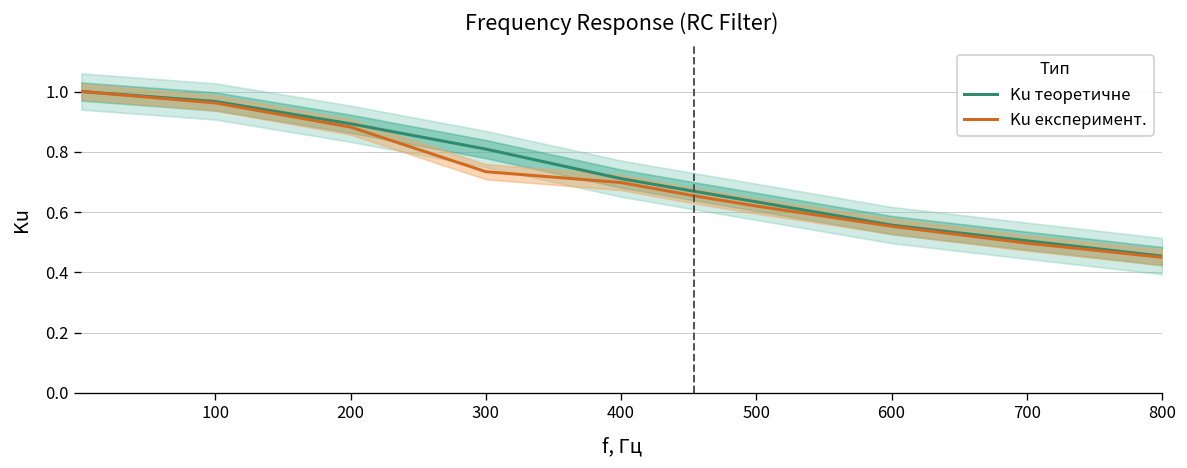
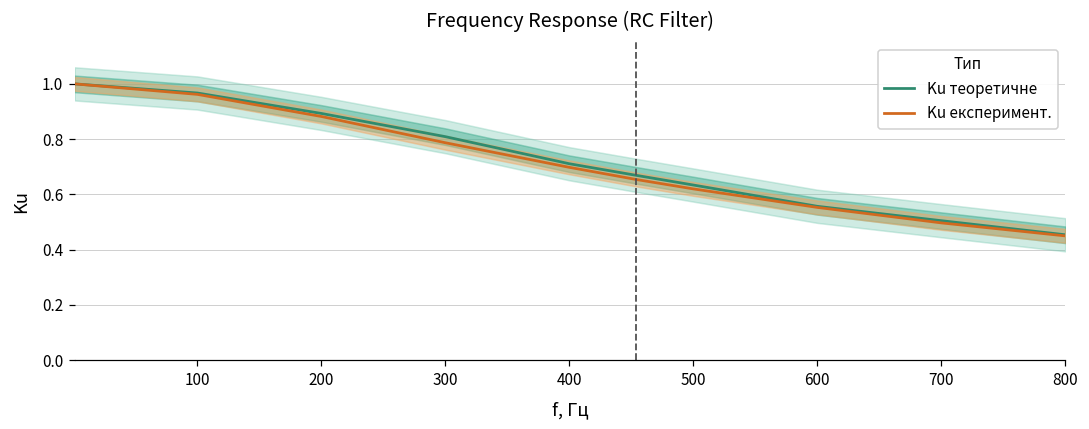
Ku експеримент., 300: 0.73 -> 0.79
